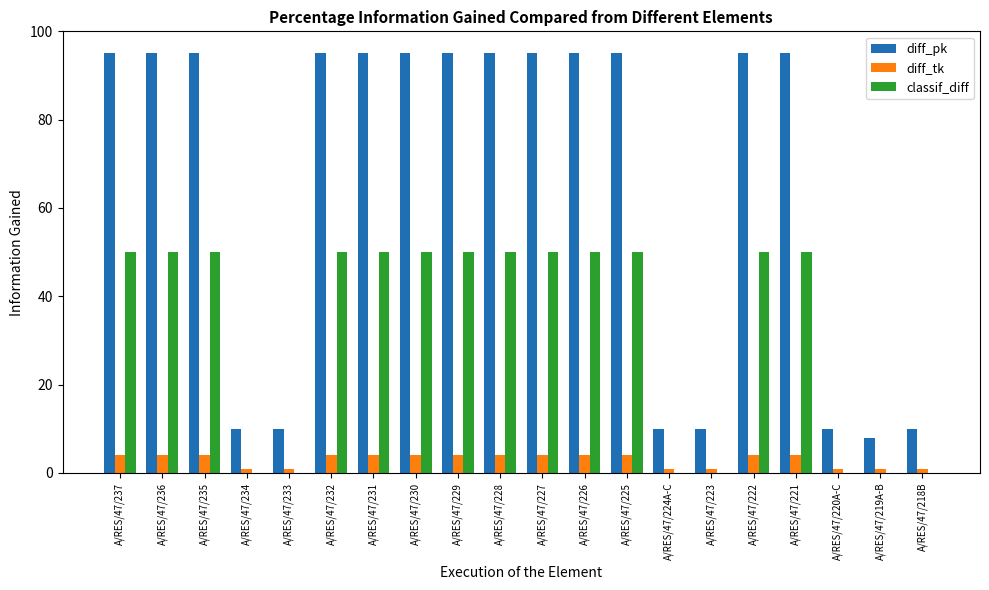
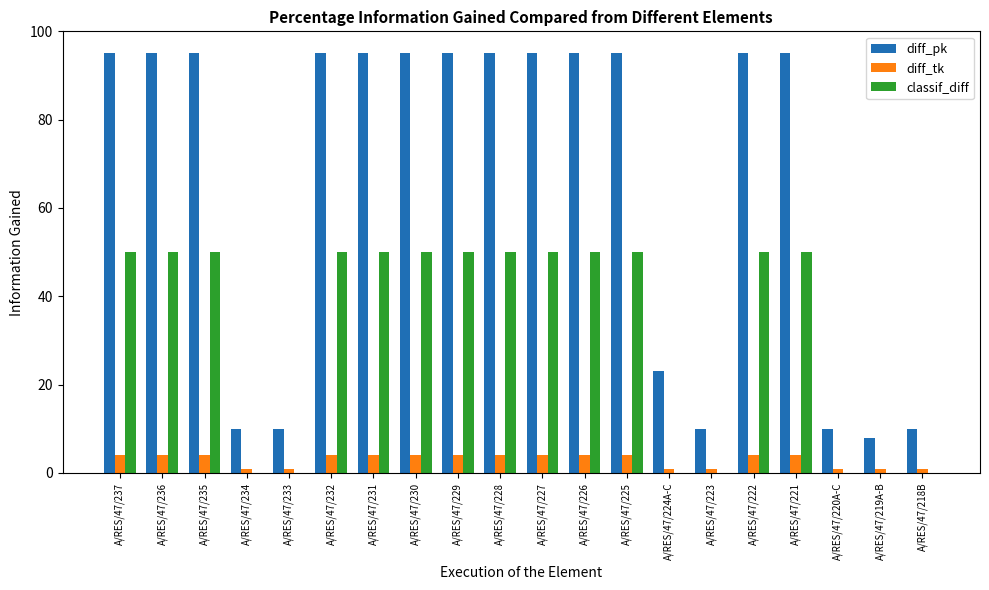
diff_pk, A/RES/47/224A-C: 10 -> 23
